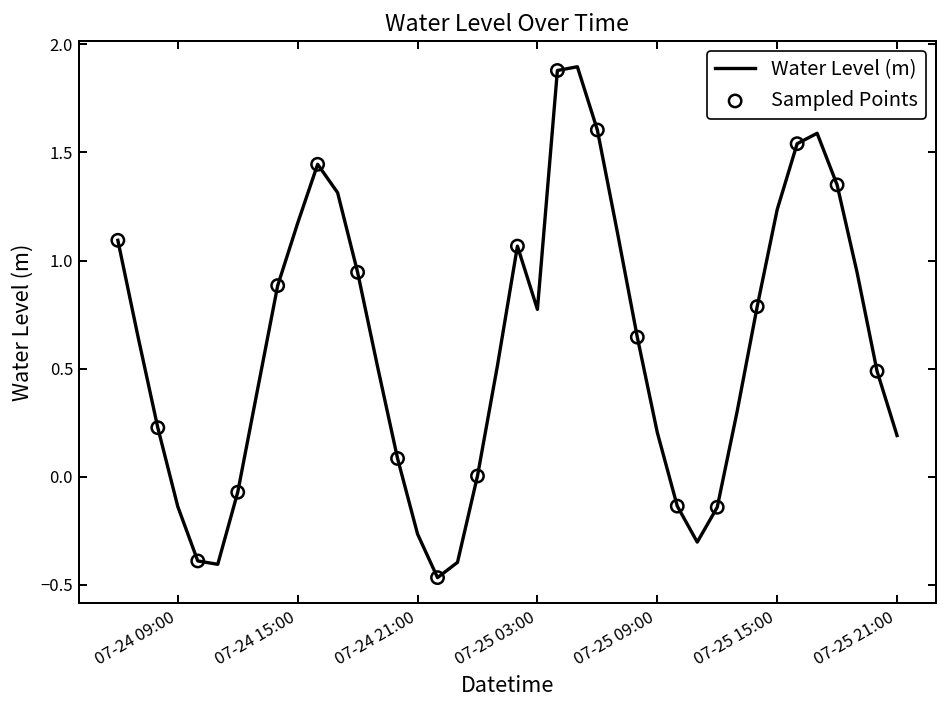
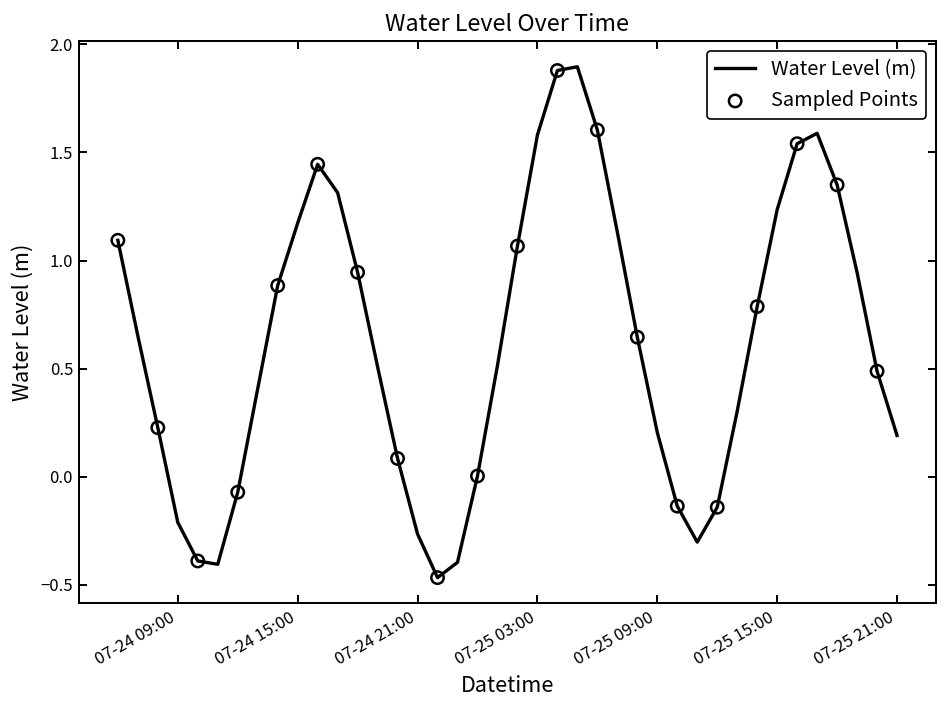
Water Level (m), 07-24 09:00: -0.14 -> -0.21
Water Level (m), 07-25 03:00: 0.77 -> 1.58
